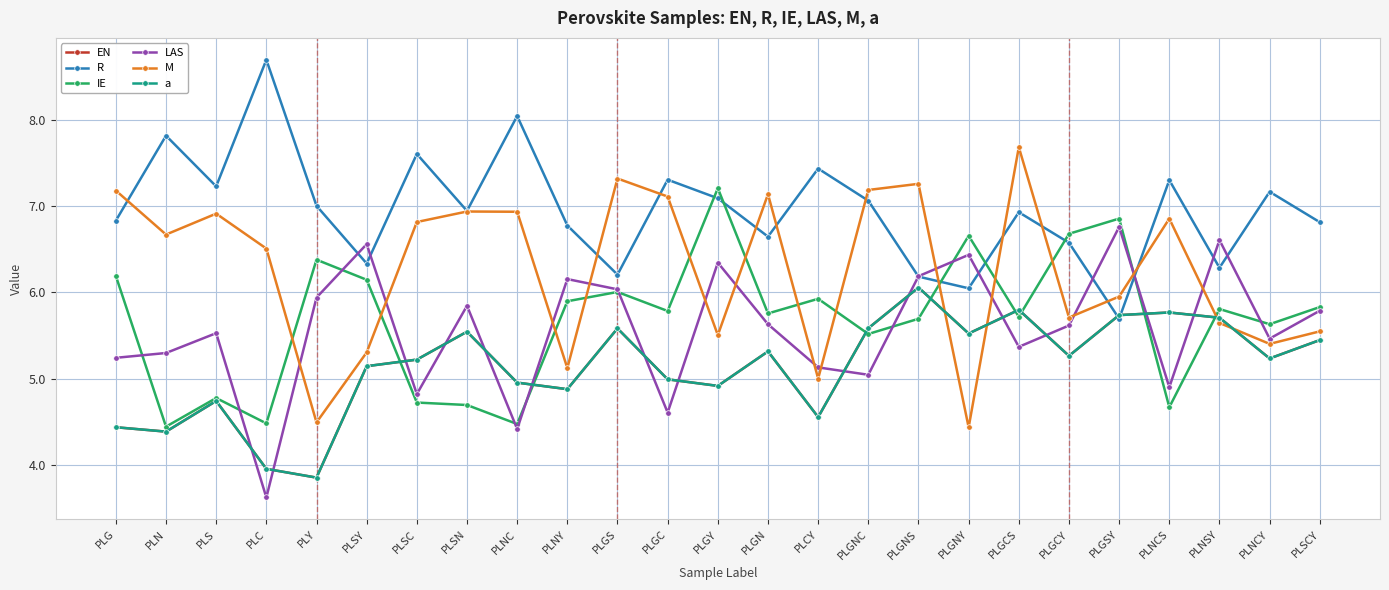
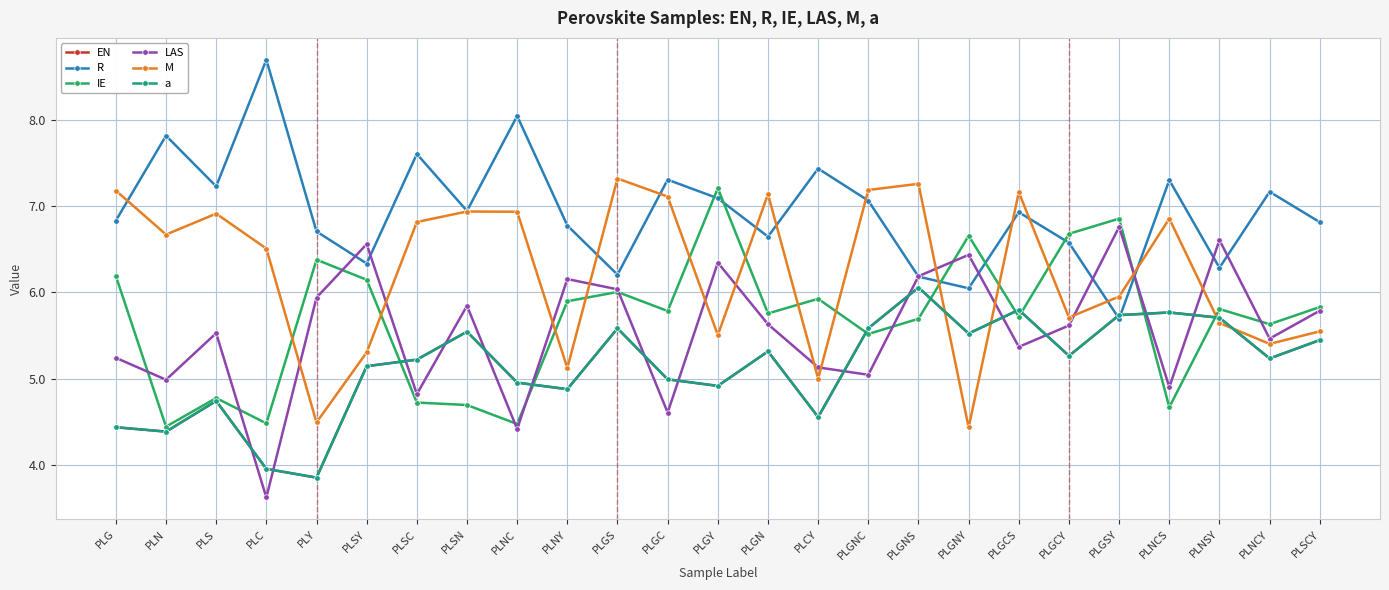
LAS, PLN: 5.3 -> 5.0
R, PLY: 7.0 -> 6.7
M, PLGCS: 7.7 -> 7.2
